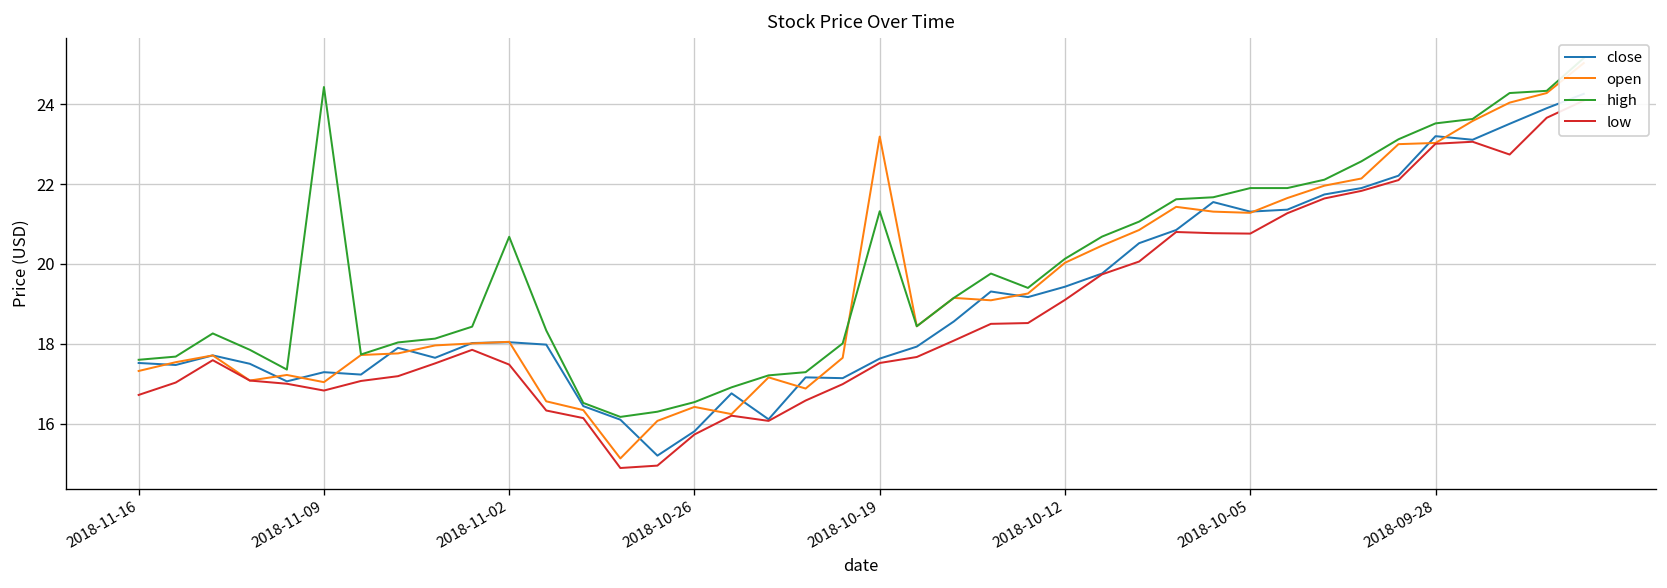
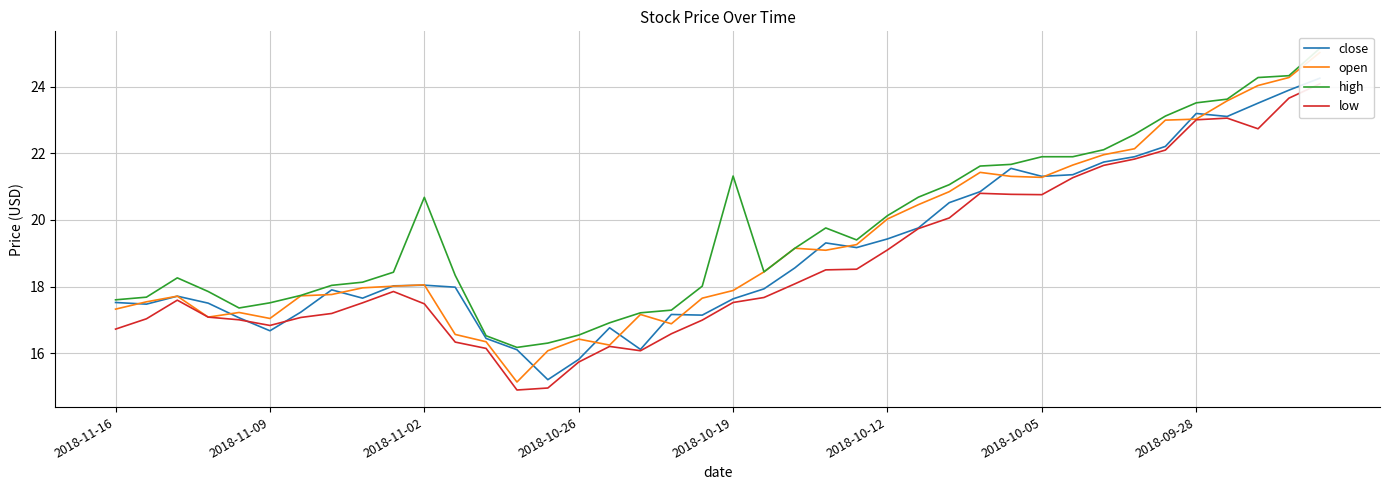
close, 2018-11-09: 17.3 -> 16.7
high, 2018-11-09: 24.4 -> 17.5
open, 2018-10-19: 23.2 -> 17.9
